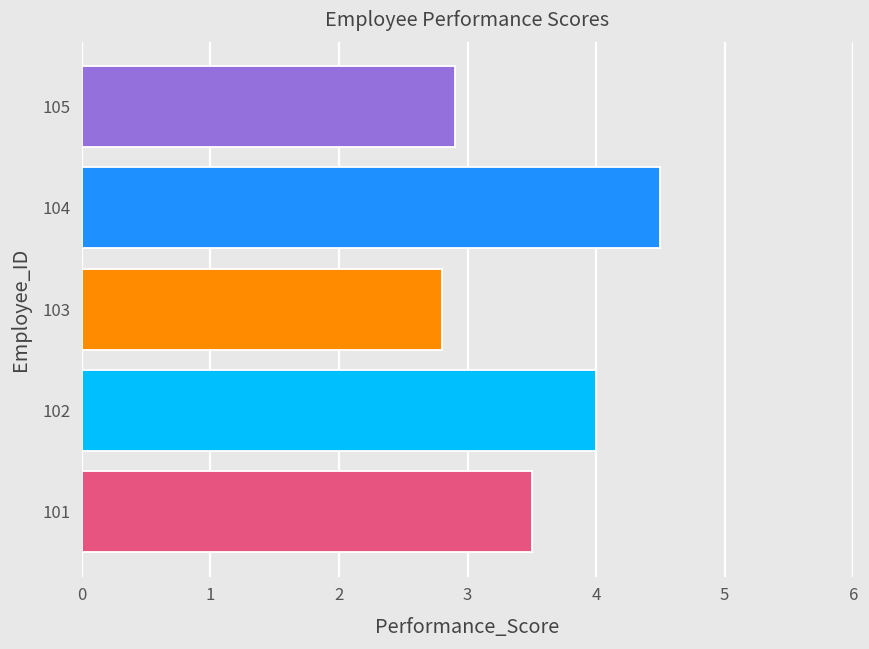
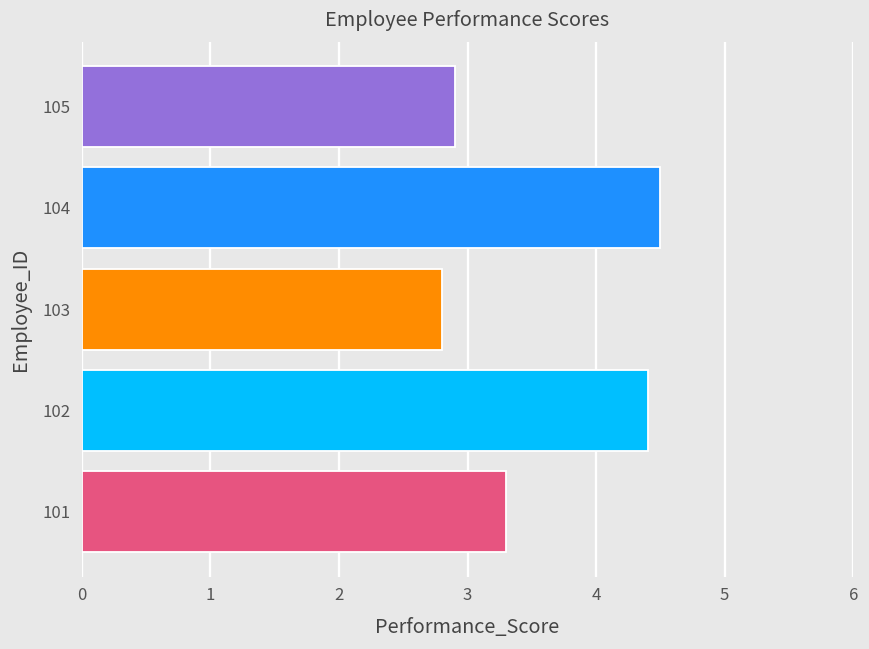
102: 4.0 -> 4.4
101: 3.5 -> 3.3
